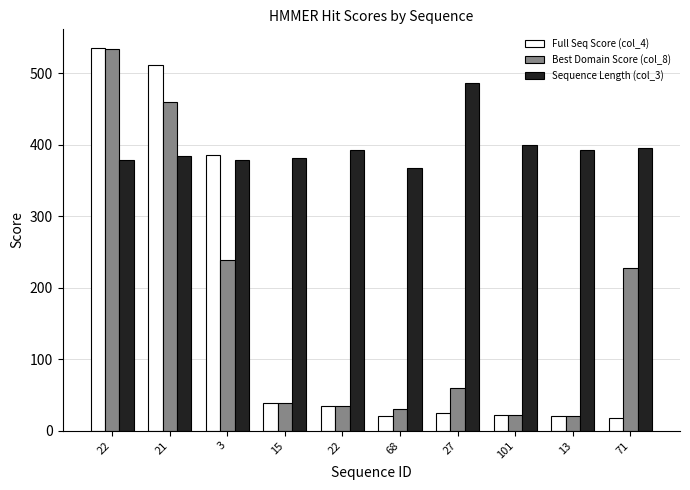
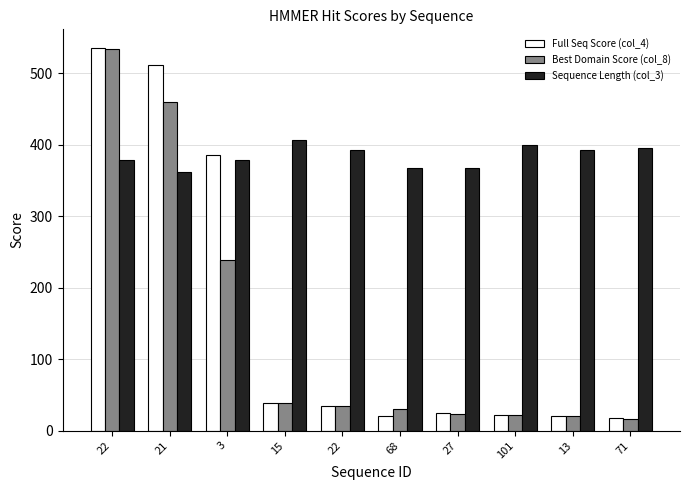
Sequence Length (col_3), 21: 380 -> 360
Sequence Length (col_3), 15: 380 -> 410
Best Domain Score (col_8), 27: 60 -> 20
Sequence Length (col_3), 27: 490 -> 370
Best Domain Score (col_8), 71: 230 -> 20
